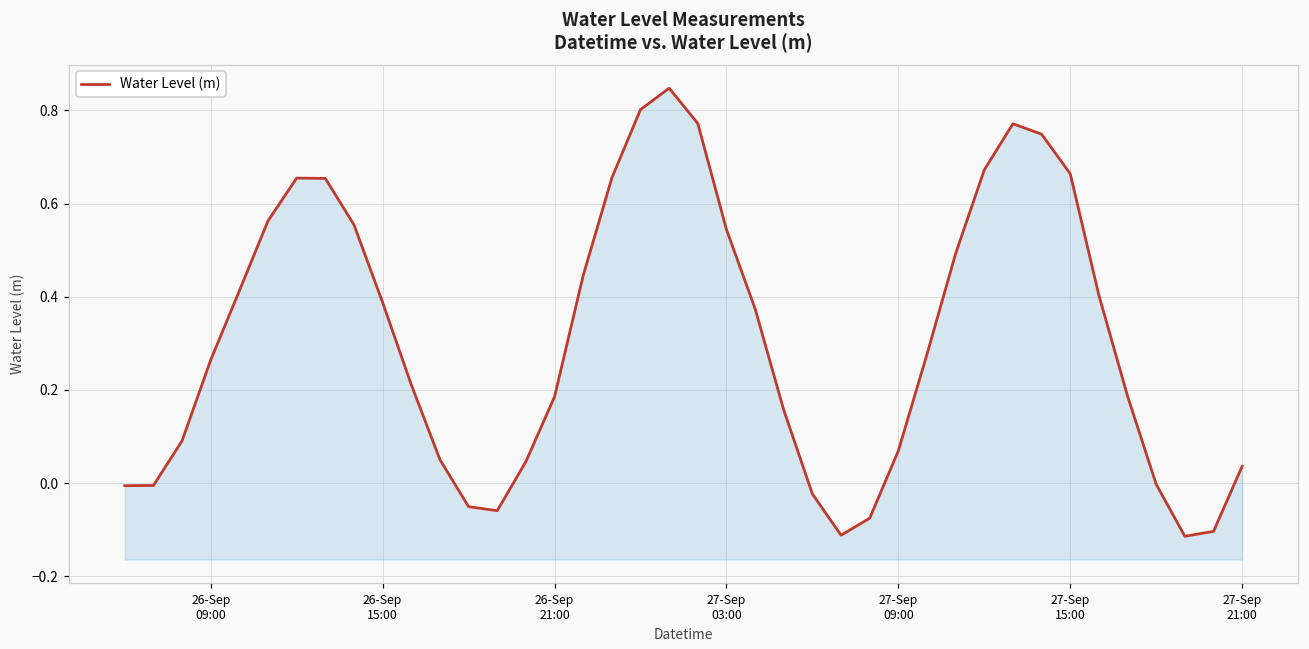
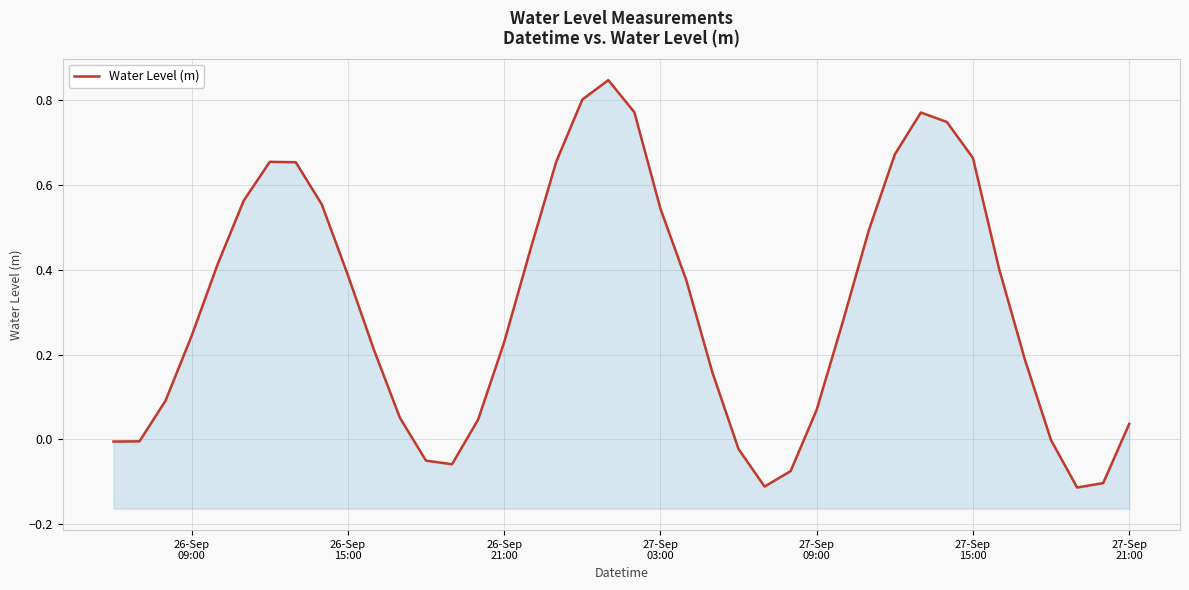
26-Sep 09:00: 0.26 -> 0.24
26-Sep 21:00: 0.19 -> 0.23
